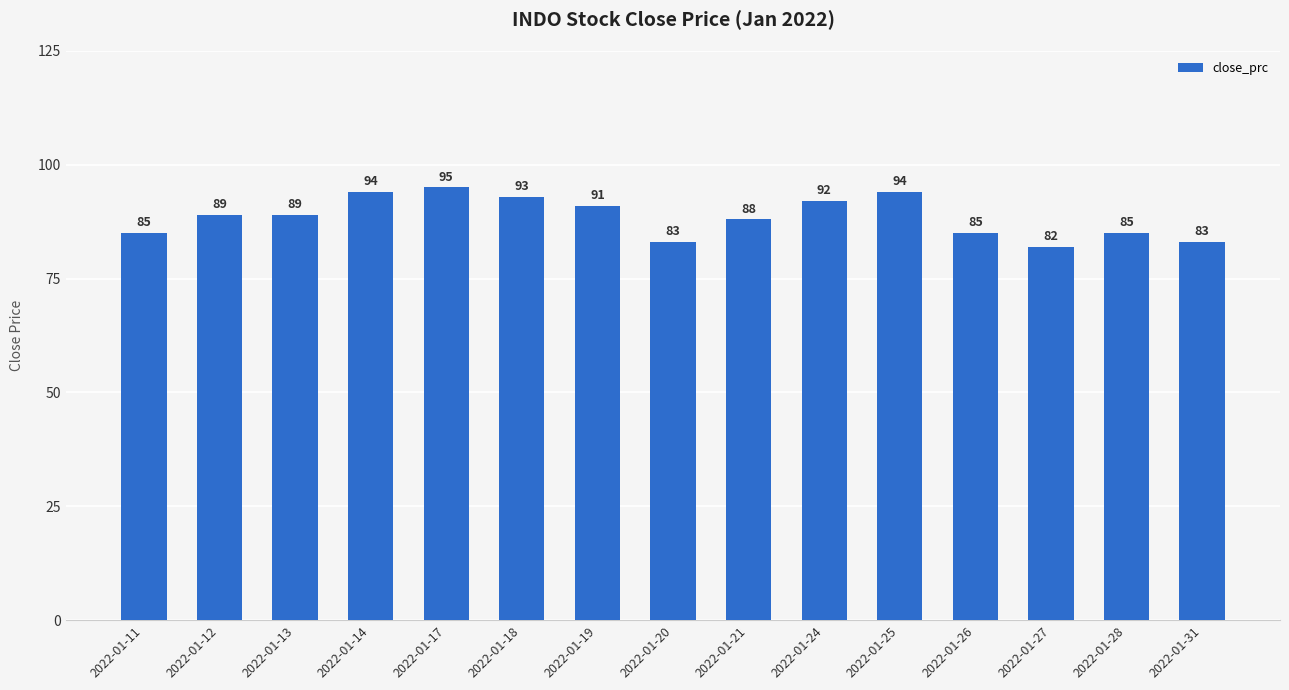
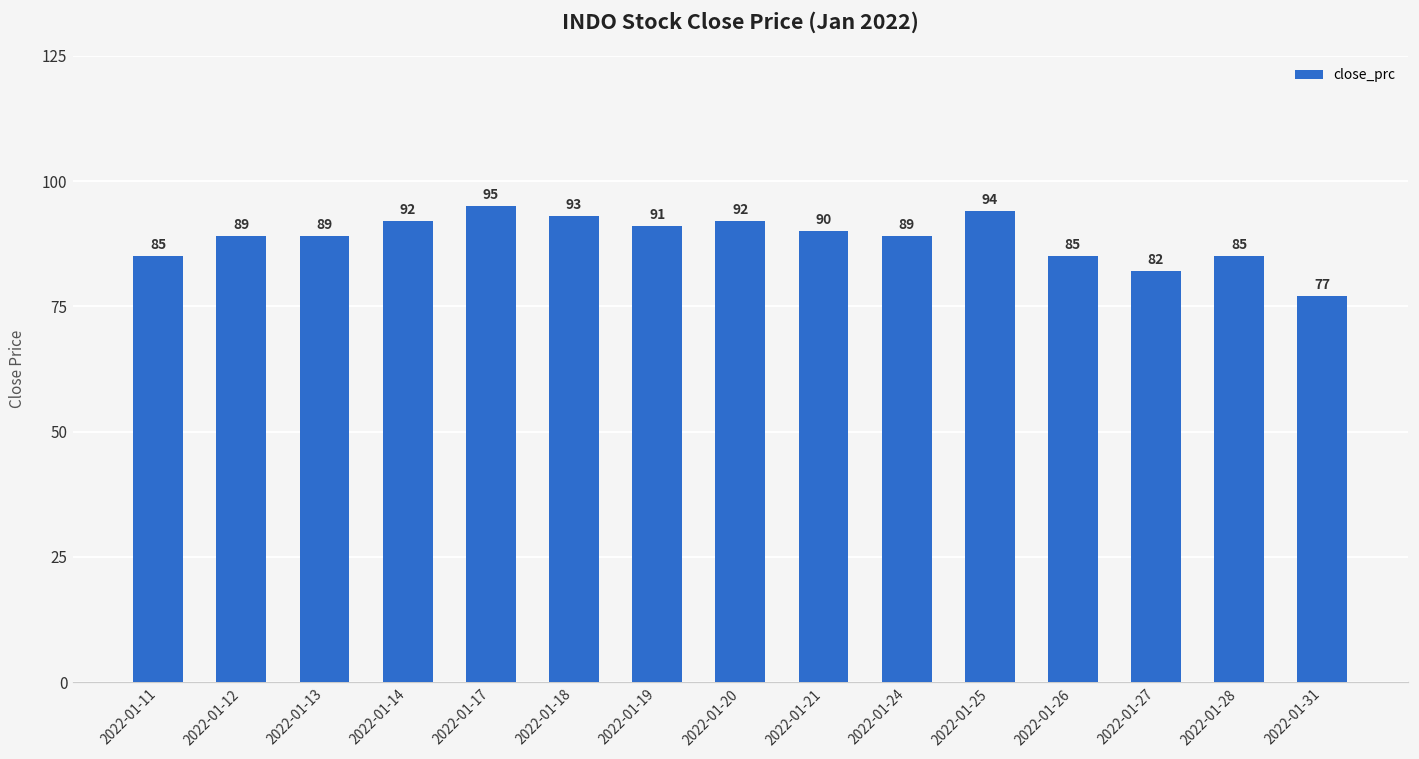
2022-01-14: 94 -> 92
2022-01-20: 83 -> 92
2022-01-21: 88 -> 90
2022-01-24: 92 -> 89
2022-01-31: 83 -> 77
